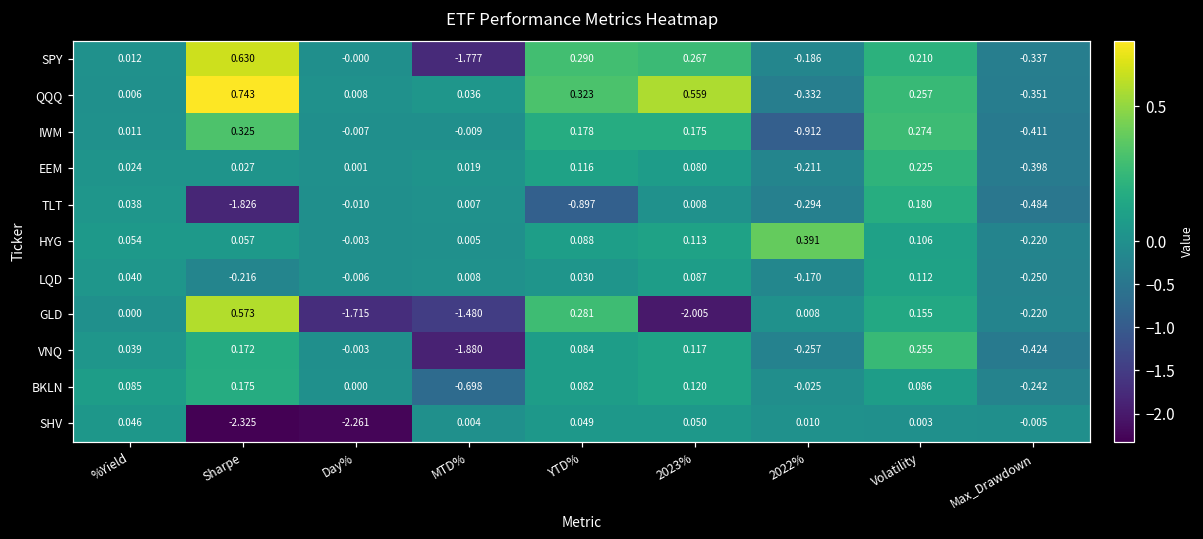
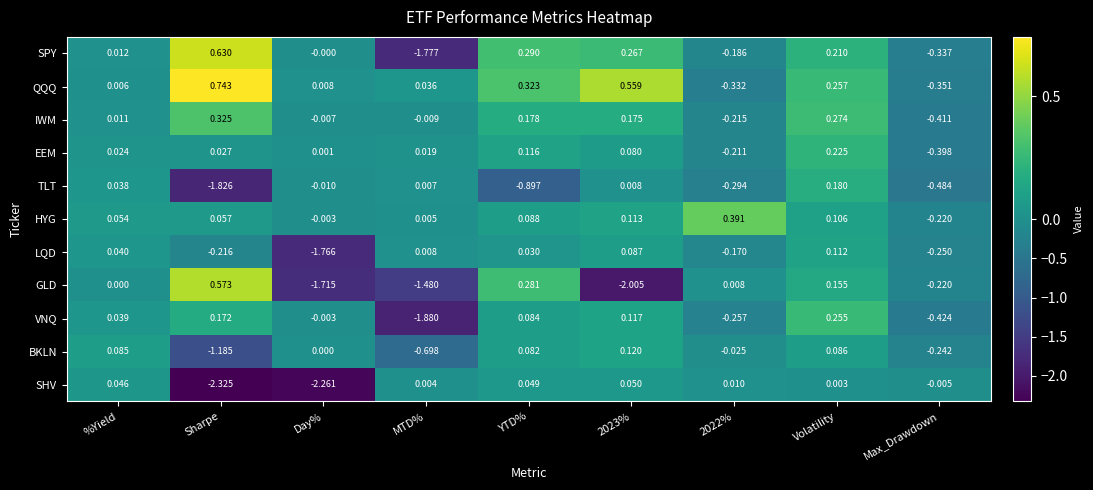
IWM, 2022%: -0.912 -> -0.215
LQD, Day%: -0.006 -> -1.766
BKLN, Sharpe: 0.175 -> -1.185
